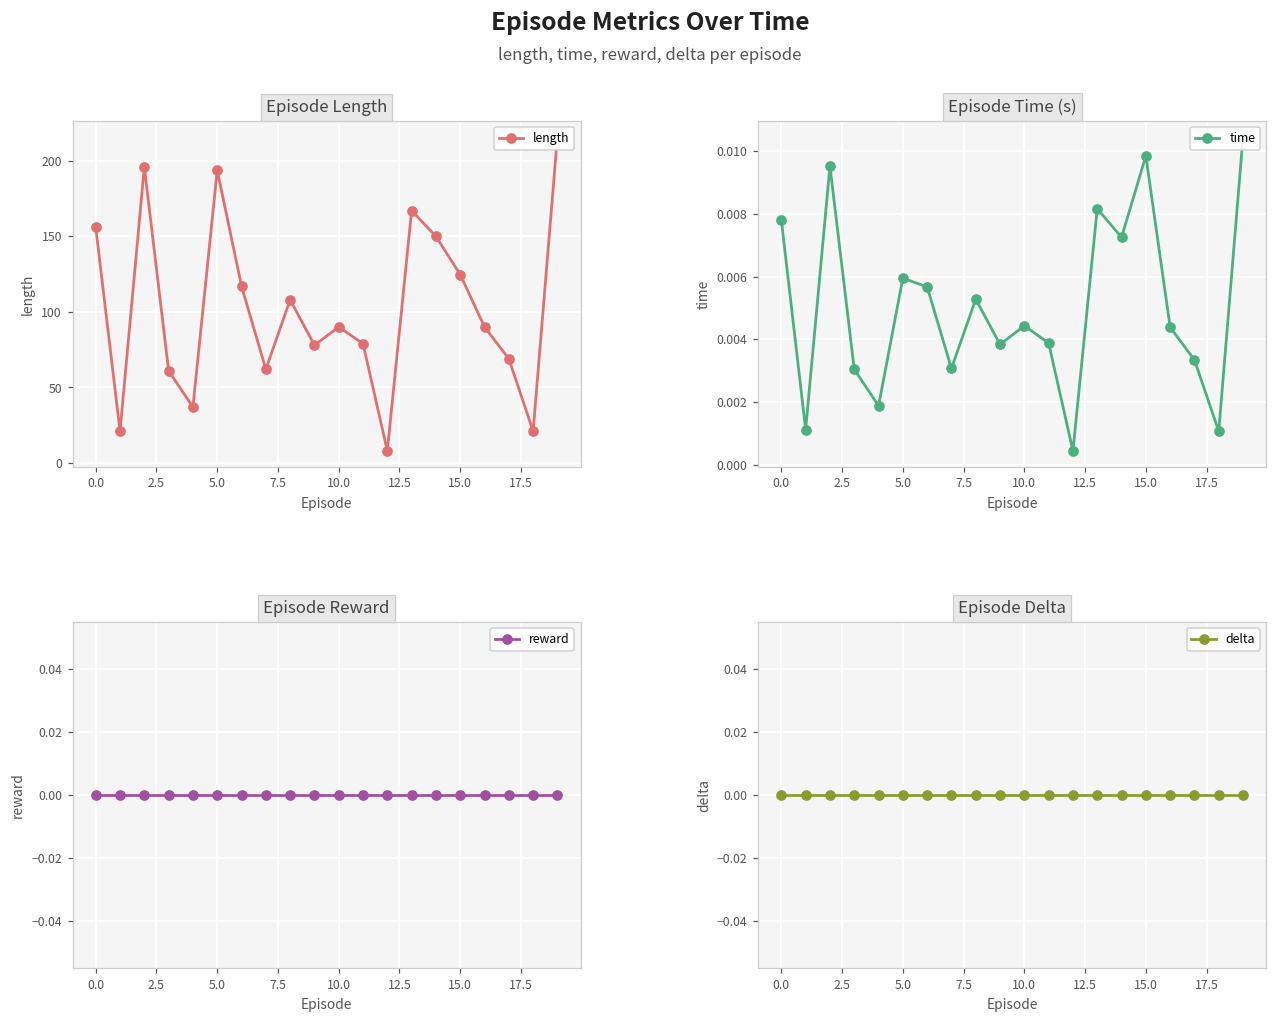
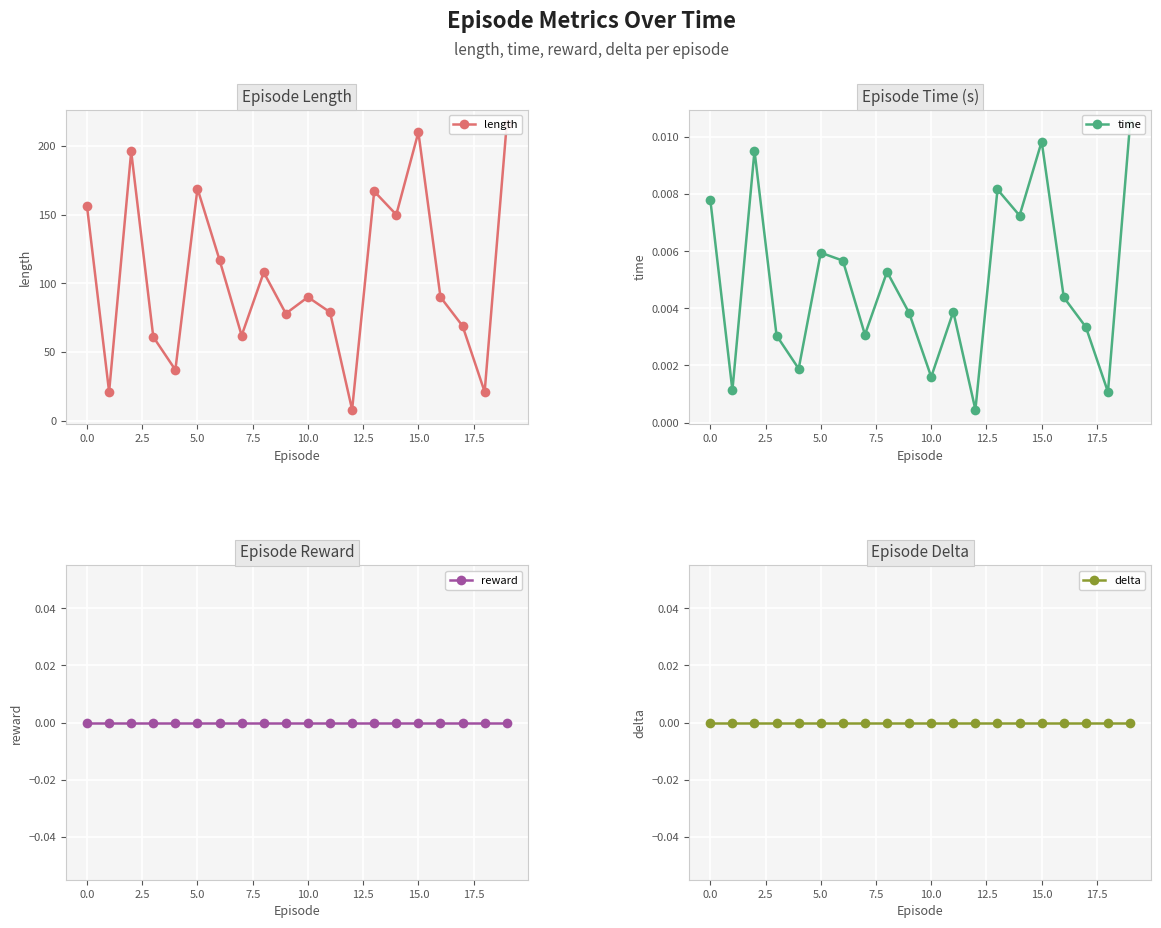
Episode Length, 5.0: 194 -> 169
Episode Length, 15.0: 125 -> 210
Episode Time (s), 10.0: 0.0044 -> 0.0016
